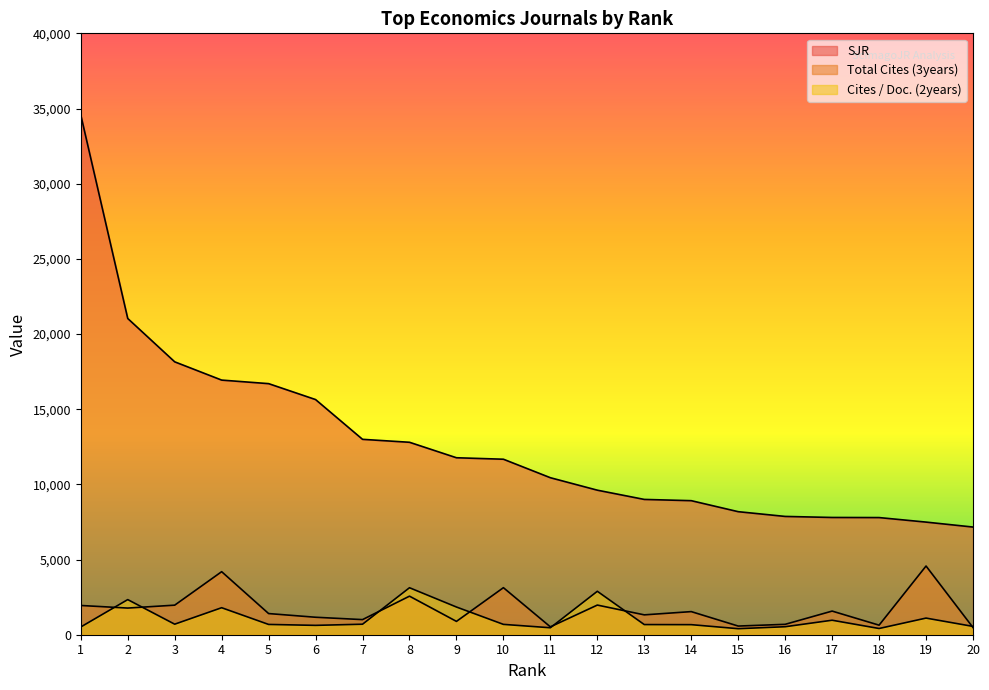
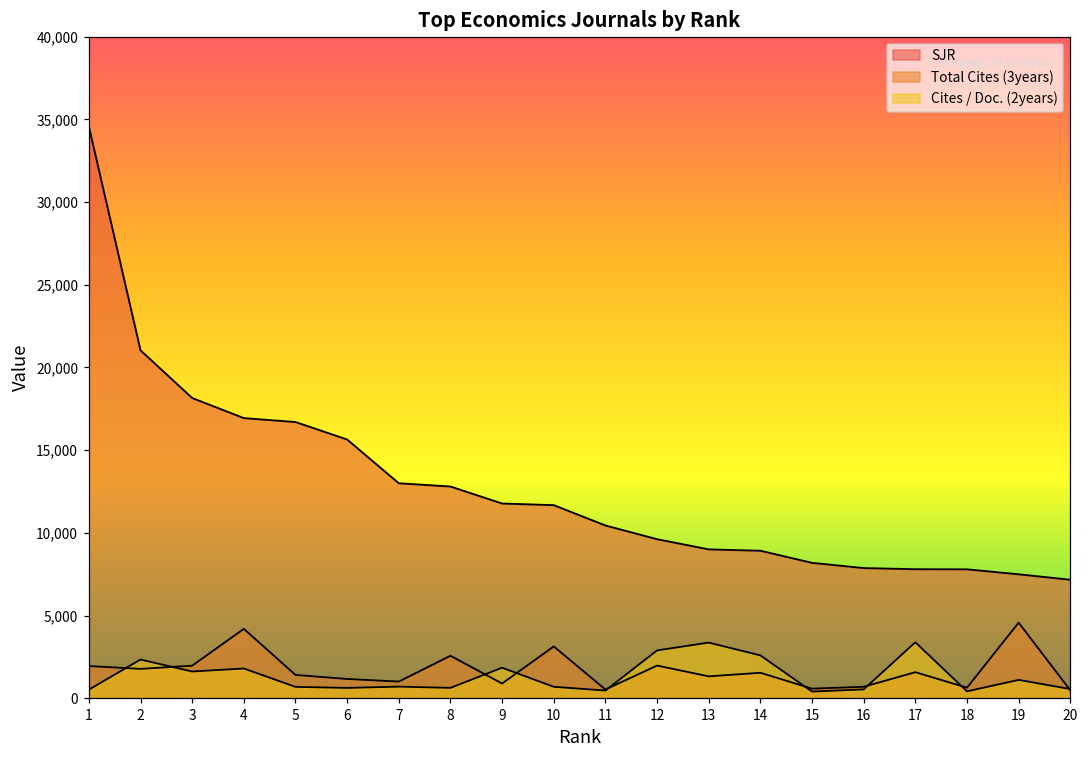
Cites / Doc. (2years), 3: 700 -> 1,600
Cites / Doc. (2years), 8: 3,100 -> 600
Cites / Doc. (2years), 13: 700 -> 3,400
Cites / Doc. (2years), 14: 700 -> 2,600
Cites / Doc. (2years), 17: 1,000 -> 3,400
